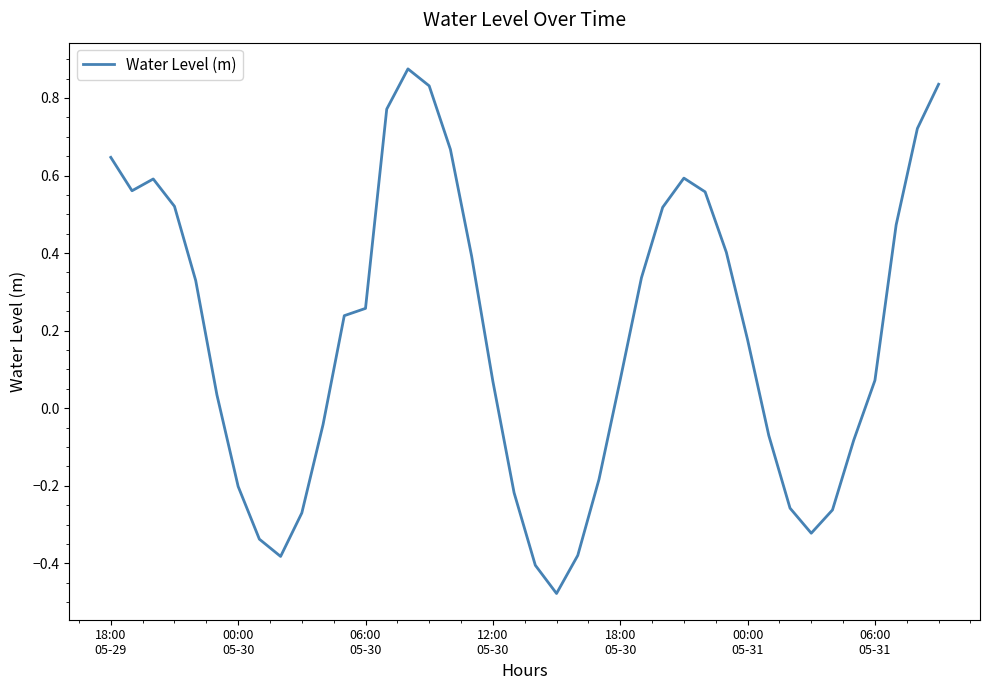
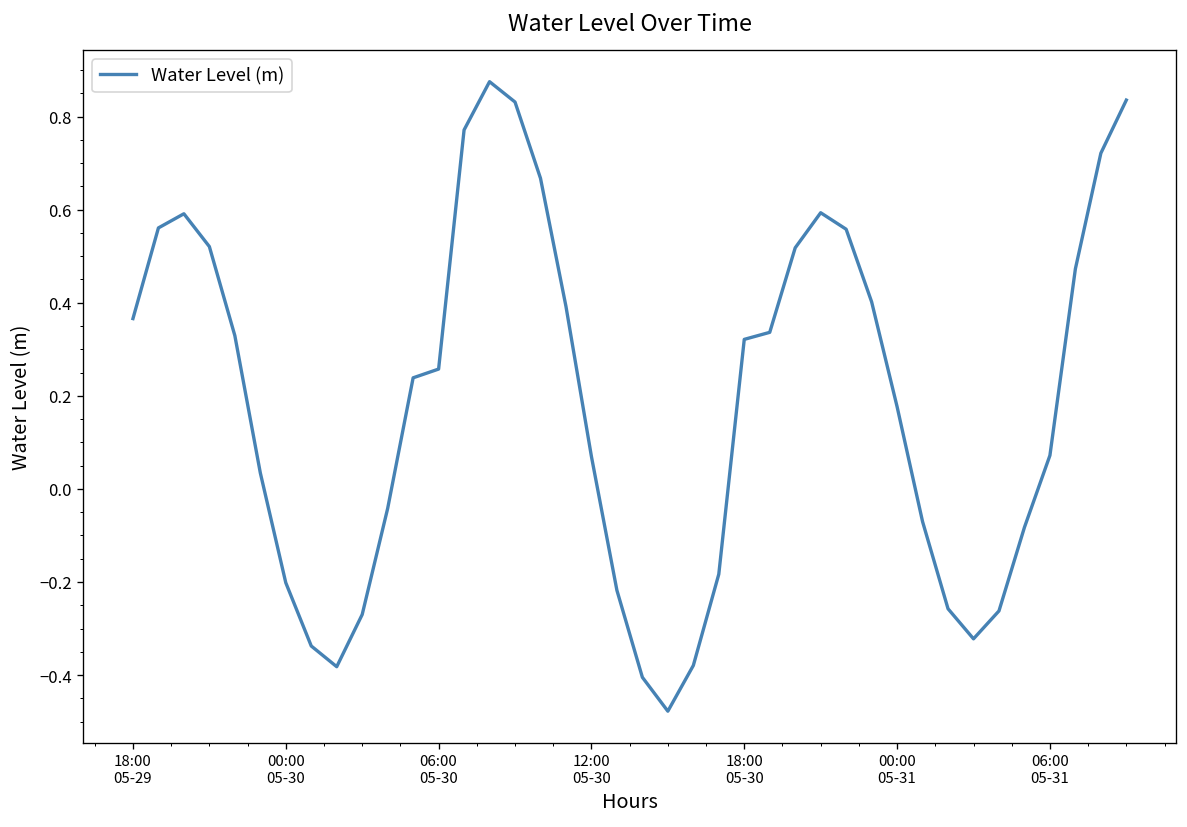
18:00 05-29: 0.65 -> 0.37
18:00 05-30: 0.07 -> 0.32
